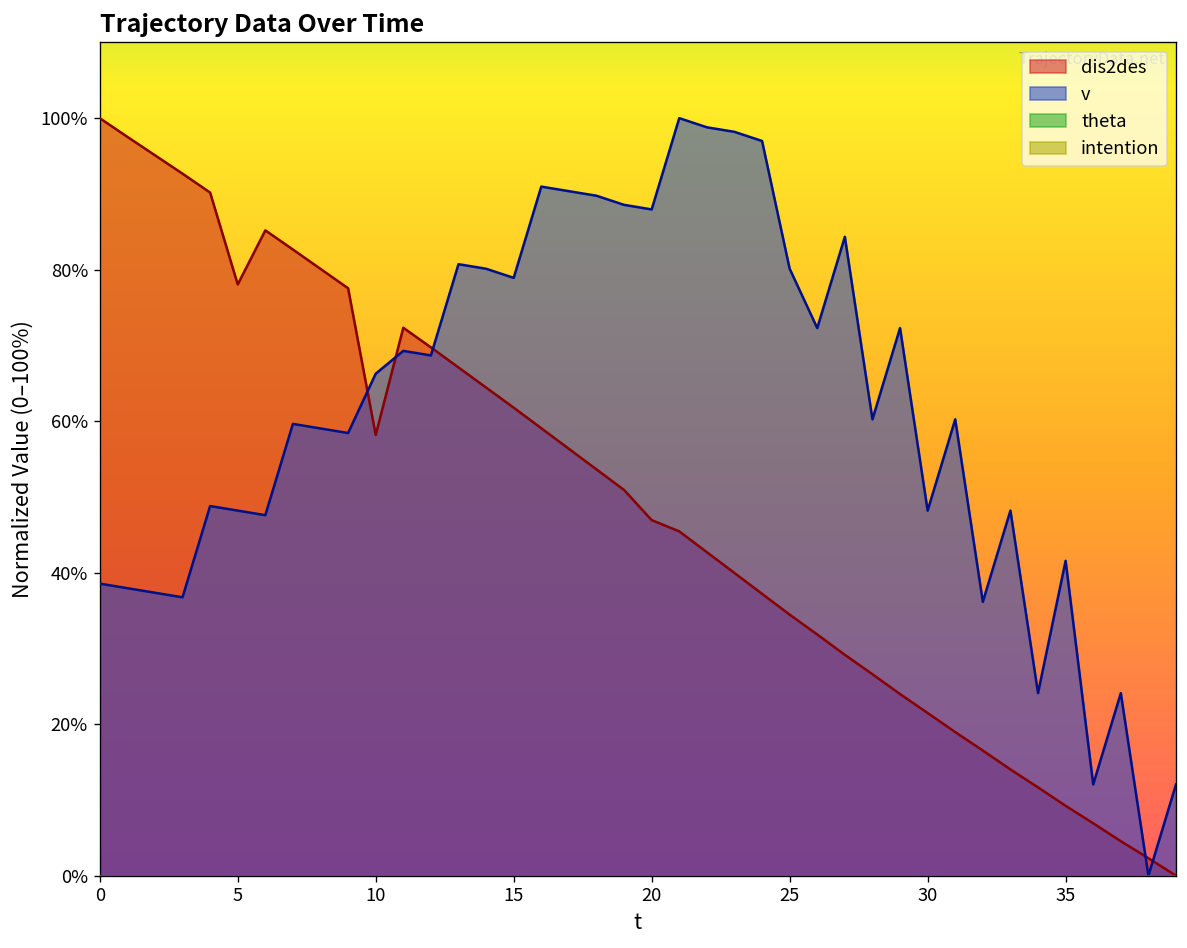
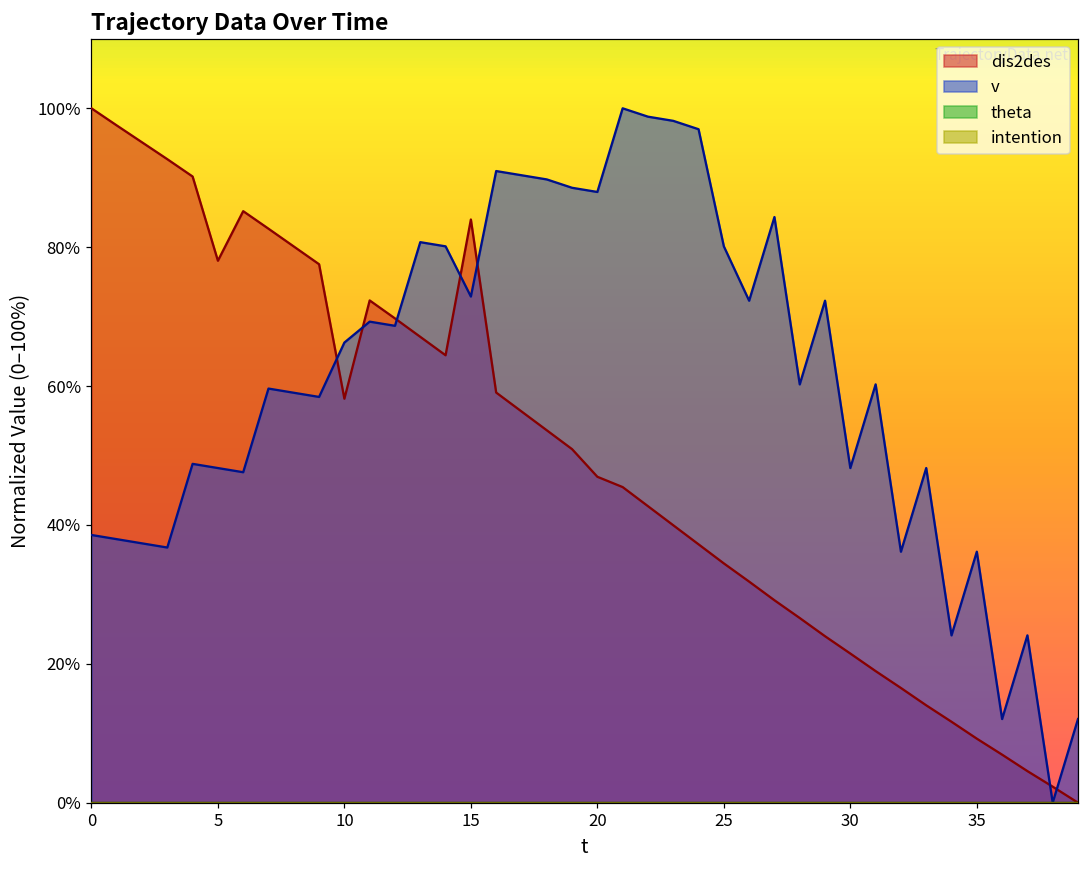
dis2des, 15: 62% -> 84%
v, 15: 79% -> 73%
v, 35: 42% -> 36%
